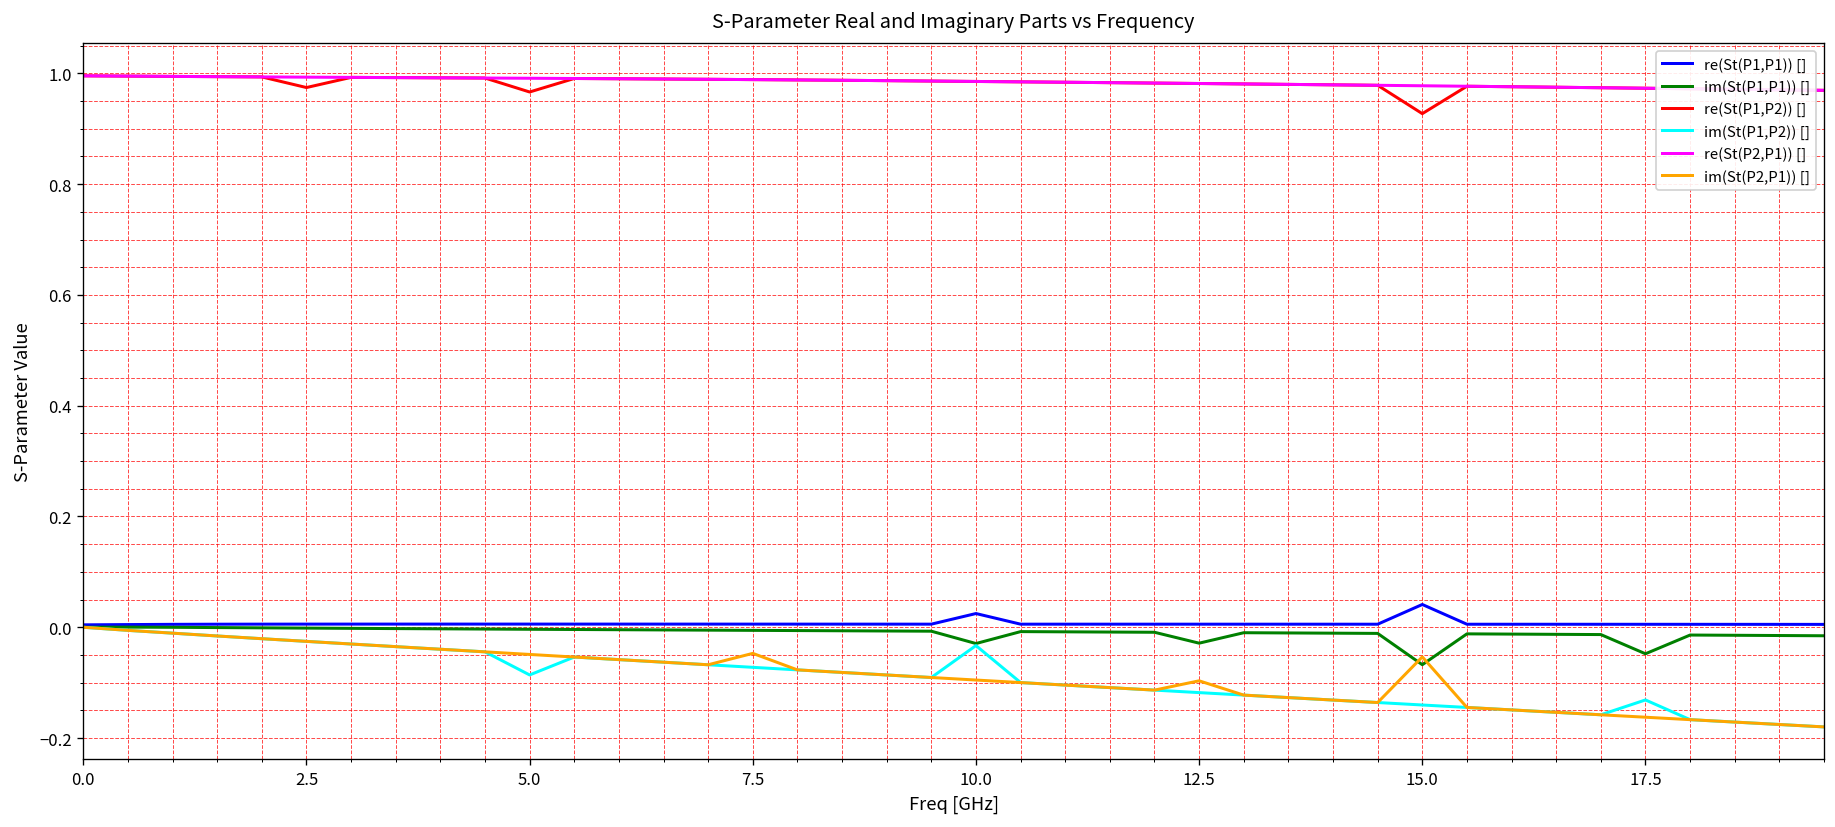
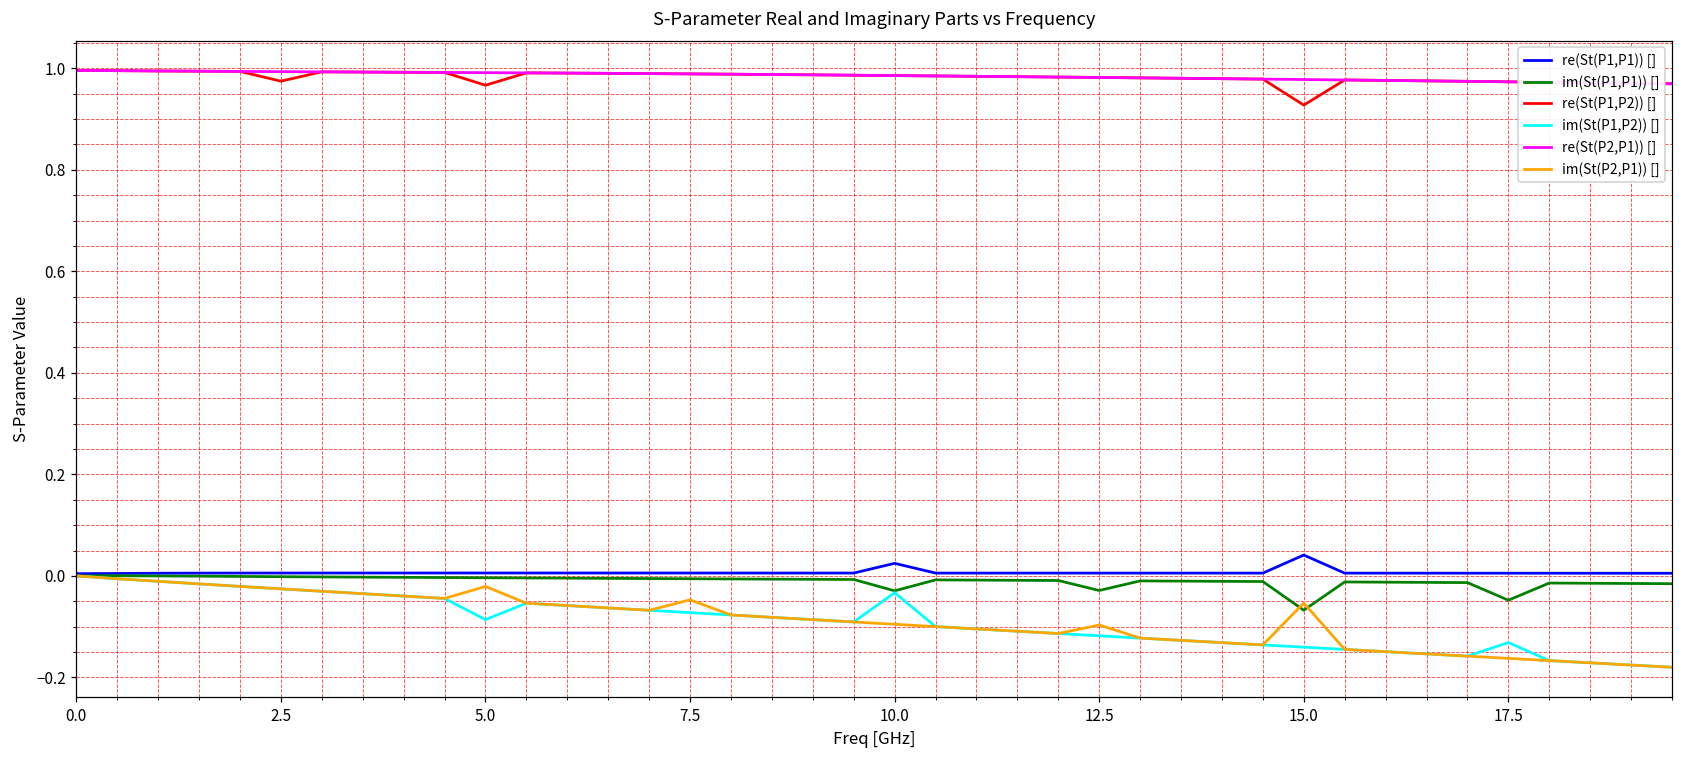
im(St(P2,P1)) [], 5.0: -0.05 -> -0.02
